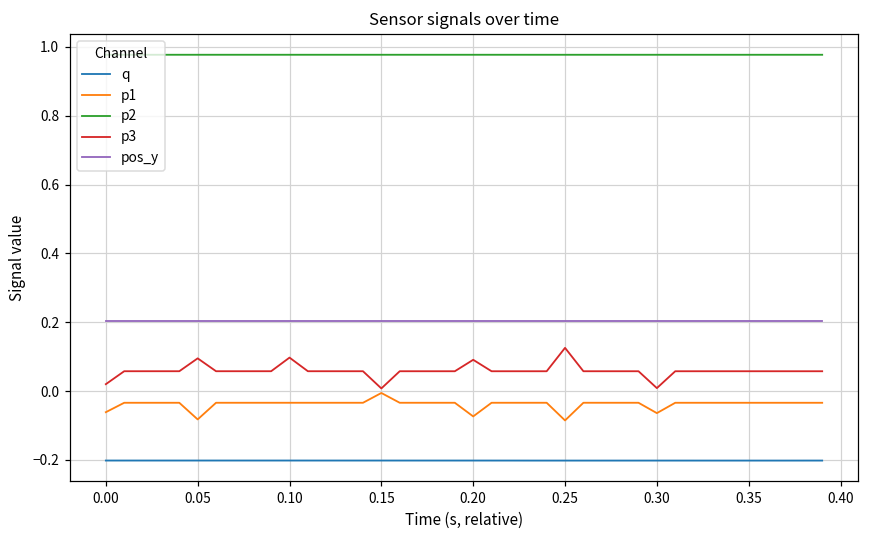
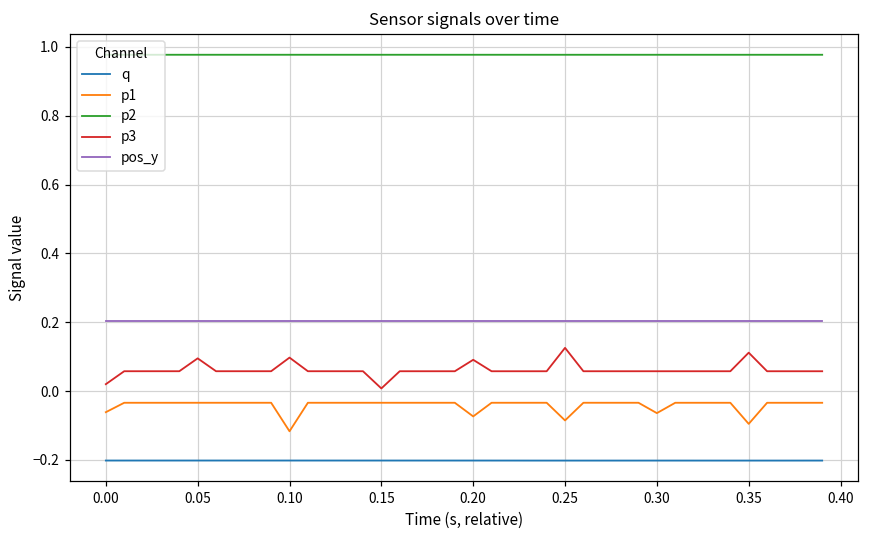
p1, 0.05: -0.08 -> -0.03
p1, 0.10: -0.03 -> -0.12
p1, 0.15: -0.01 -> -0.03
p3, 0.30: 0.01 -> 0.06
p1, 0.35: -0.03 -> -0.10
p3, 0.35: 0.06 -> 0.11
